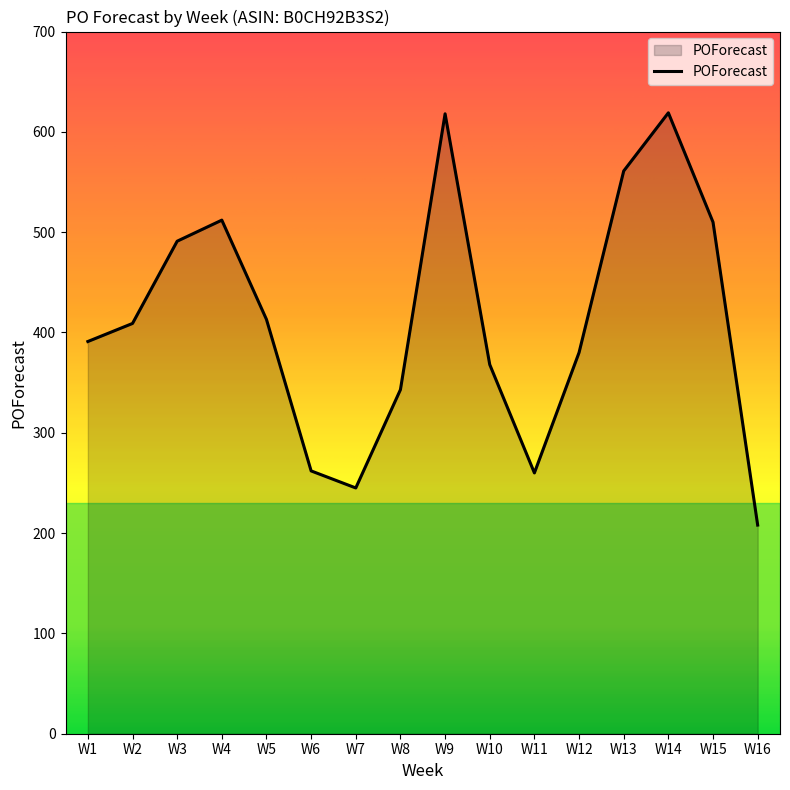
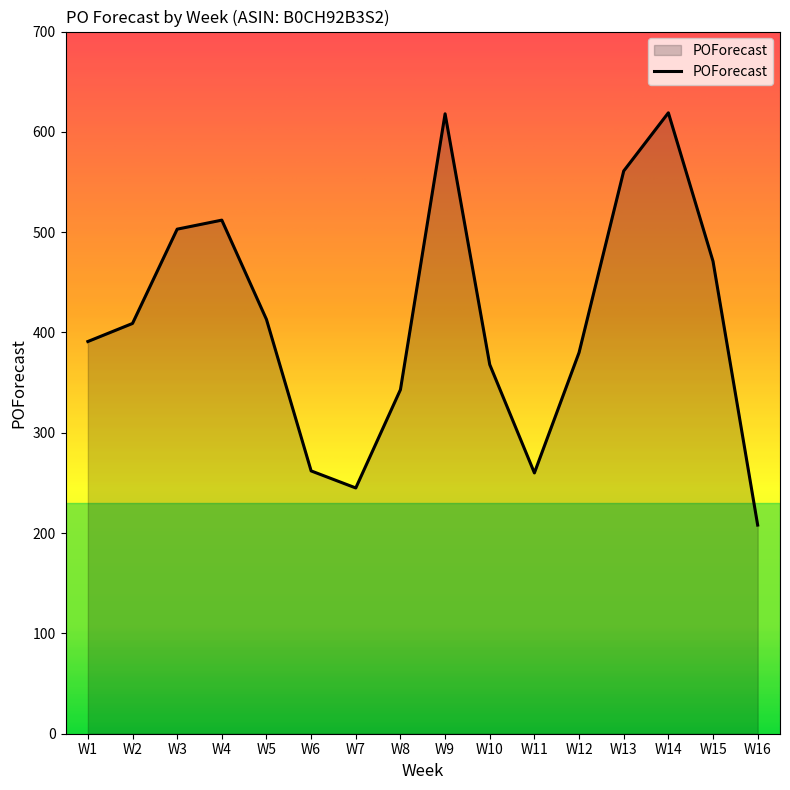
W3: 491 -> 503
W15: 510 -> 471
